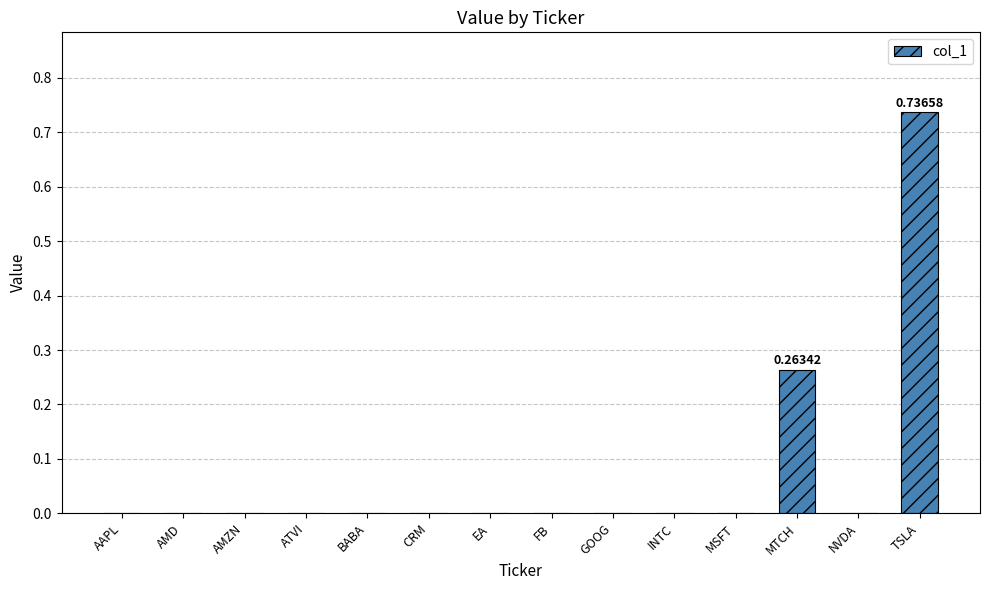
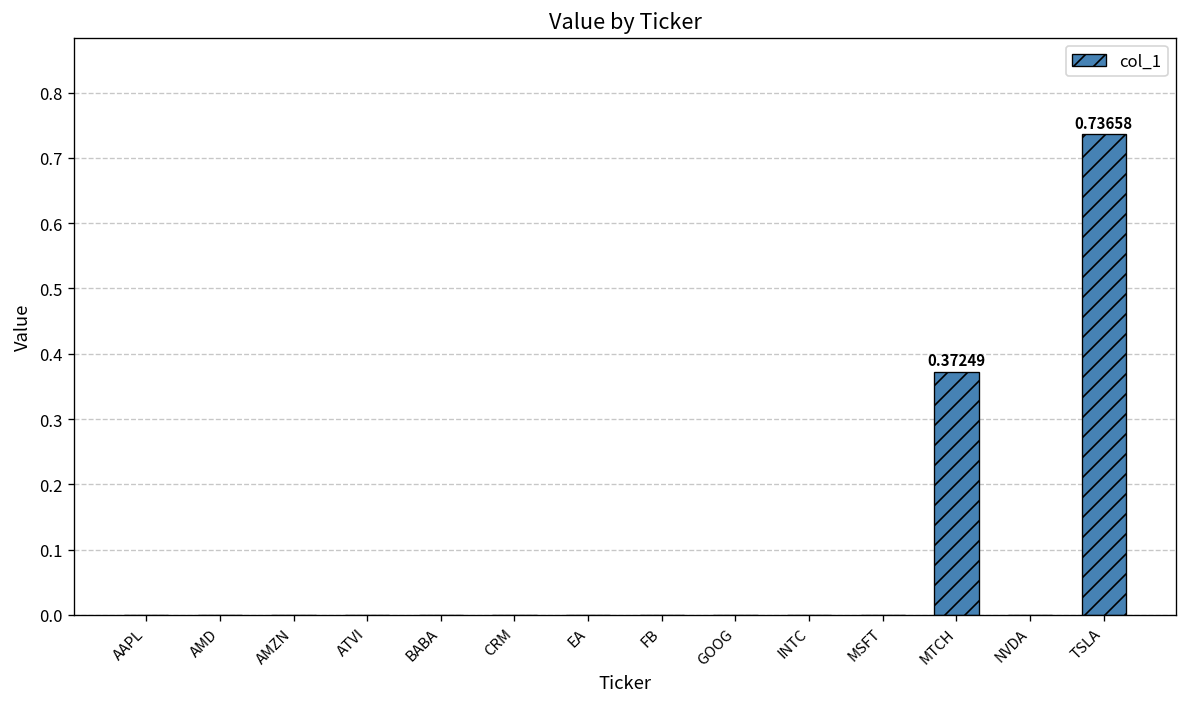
MTCH: 0.26342 -> 0.37249
